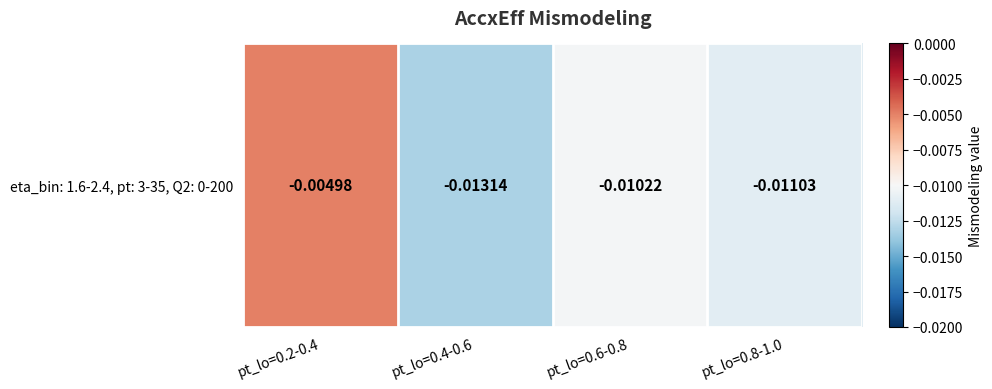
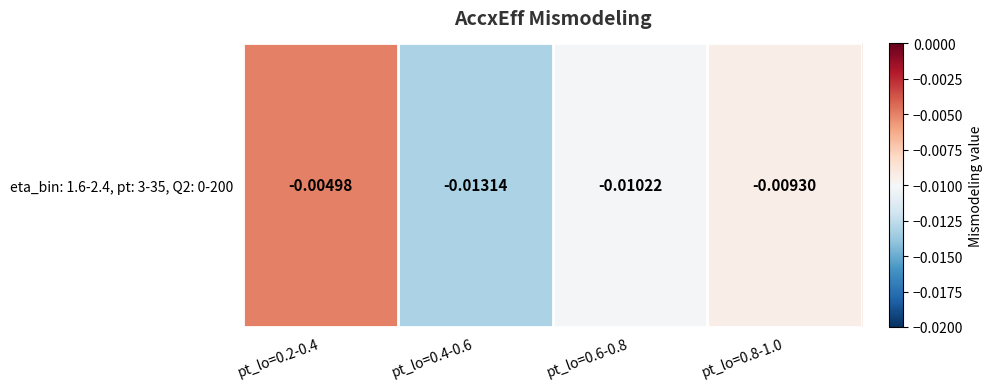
eta_bin: 1.6-2.4, pt: 3-35, Q2: 0-200, pt_lo=0.8-1.0: -0.01103 -> -0.00930
